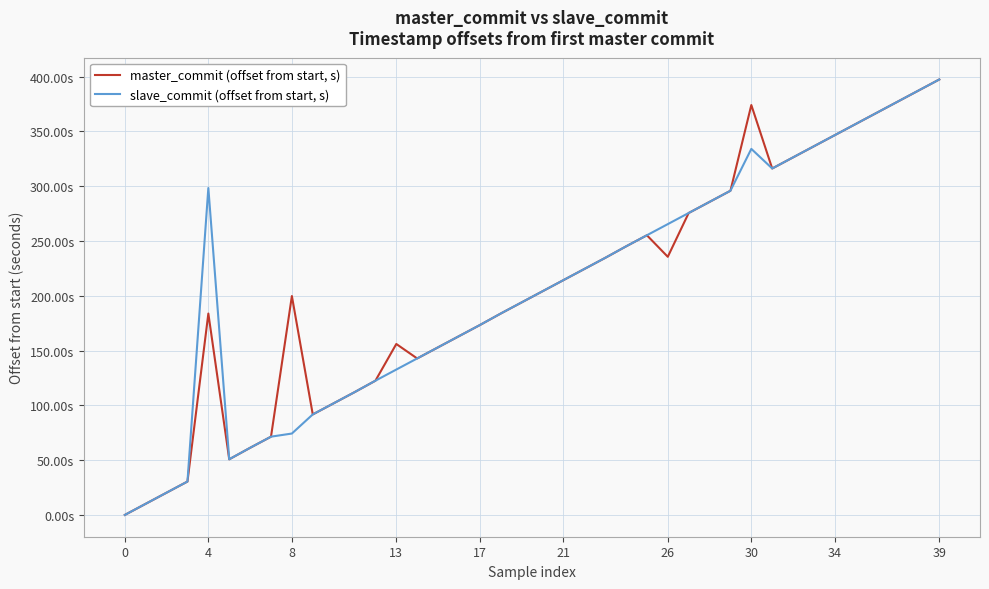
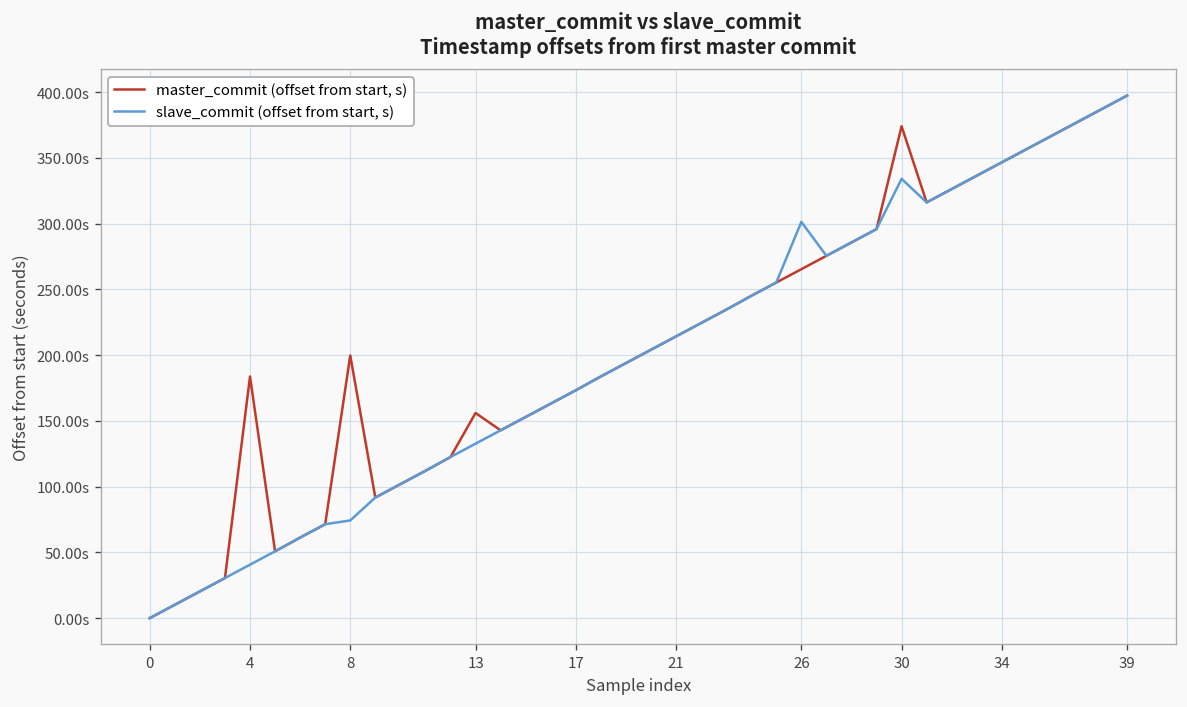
slave_commit (offset from start, s), 4: 298s -> 41s
master_commit (offset from start, s), 26: 236s -> 265s
slave_commit (offset from start, s), 26: 265s -> 301s
